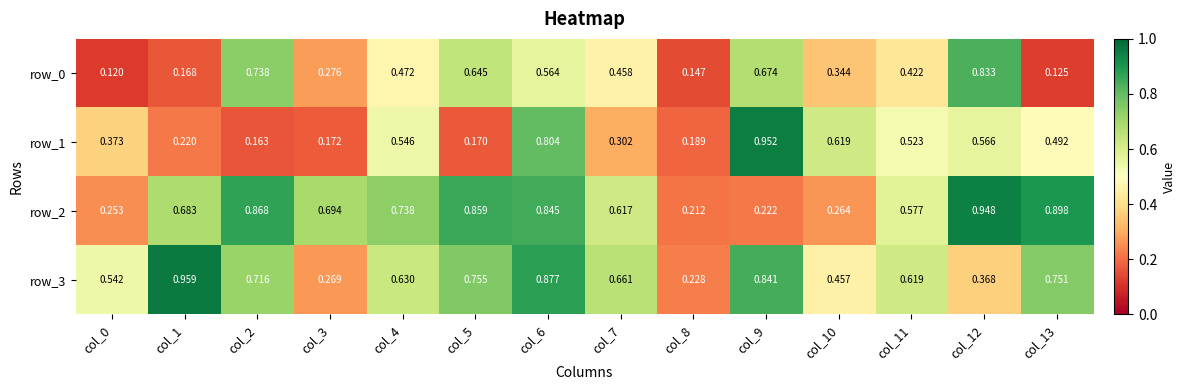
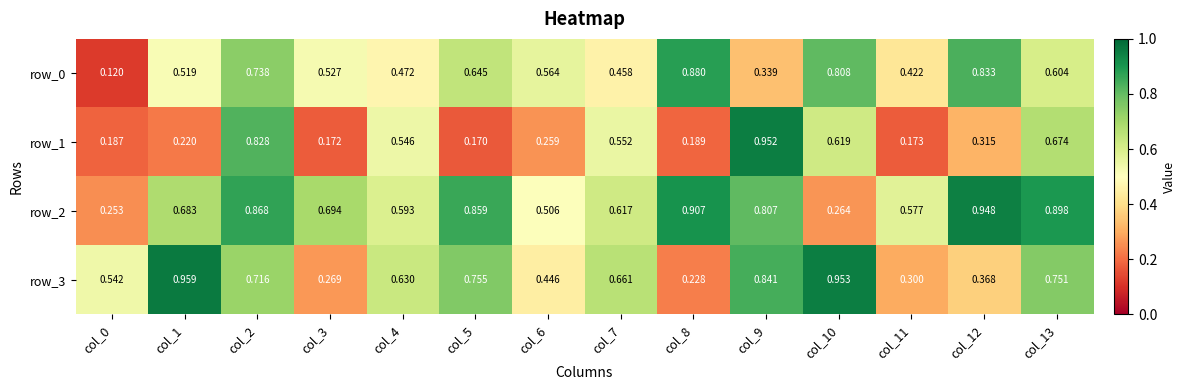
row_0, col_1: 0.168 -> 0.519
row_0, col_3: 0.276 -> 0.527
row_0, col_8: 0.147 -> 0.880
row_0, col_9: 0.674 -> 0.339
row_0, col_10: 0.344 -> 0.808
row_0, col_13: 0.125 -> 0.604
row_1, col_0: 0.373 -> 0.187
row_1, col_2: 0.163 -> 0.828
row_1, col_6: 0.804 -> 0.259
row_1, col_7: 0.302 -> 0.552
row_1, col_11: 0.523 -> 0.173
row_1, col_12: 0.566 -> 0.315
row_1, col_13: 0.492 -> 0.674
row_2, col_4: 0.738 -> 0.593
row_2, col_6: 0.845 -> 0.506
row_2, col_8: 0.212 -> 0.907
row_2, col_9: 0.222 -> 0.807
row_3, col_6: 0.877 -> 0.446
row_3, col_10: 0.457 -> 0.953
row_3, col_11: 0.619 -> 0.300
